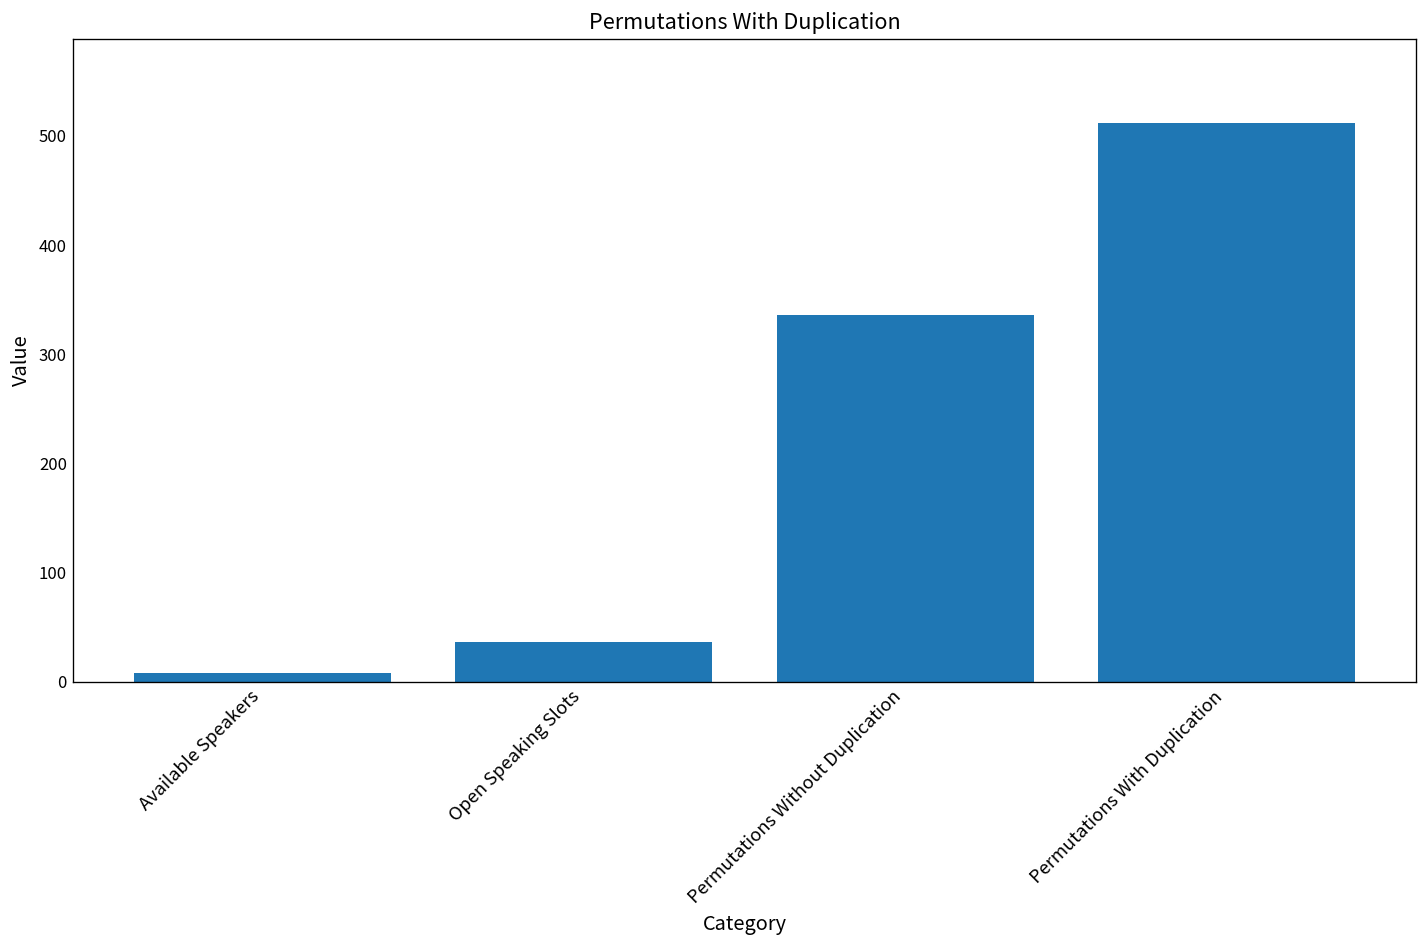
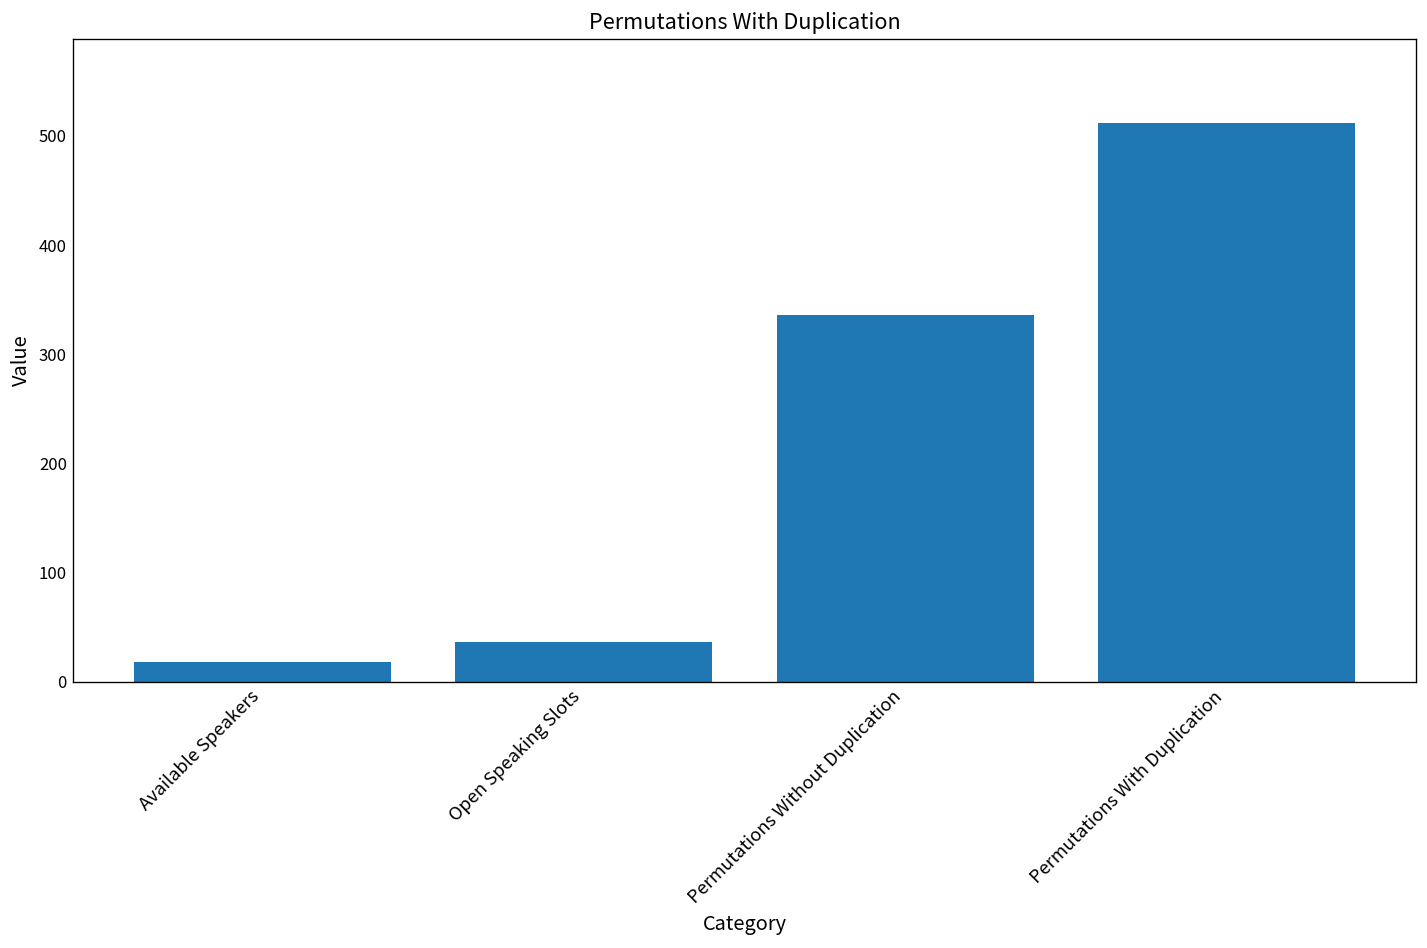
Available Speakers: 10 -> 20
